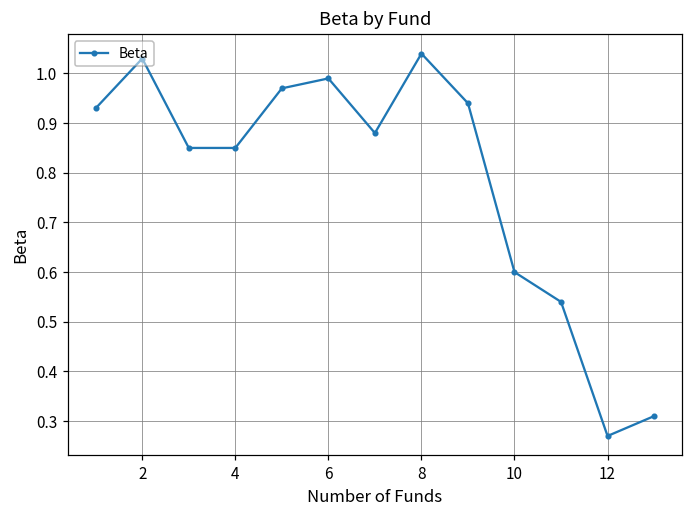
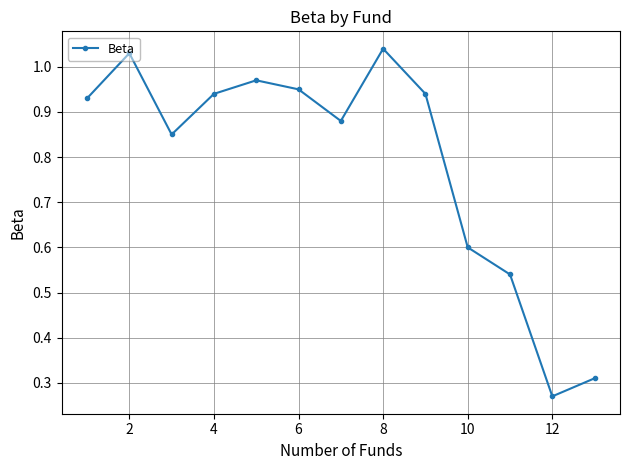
4: 0.85 -> 0.94
6: 0.99 -> 0.95
